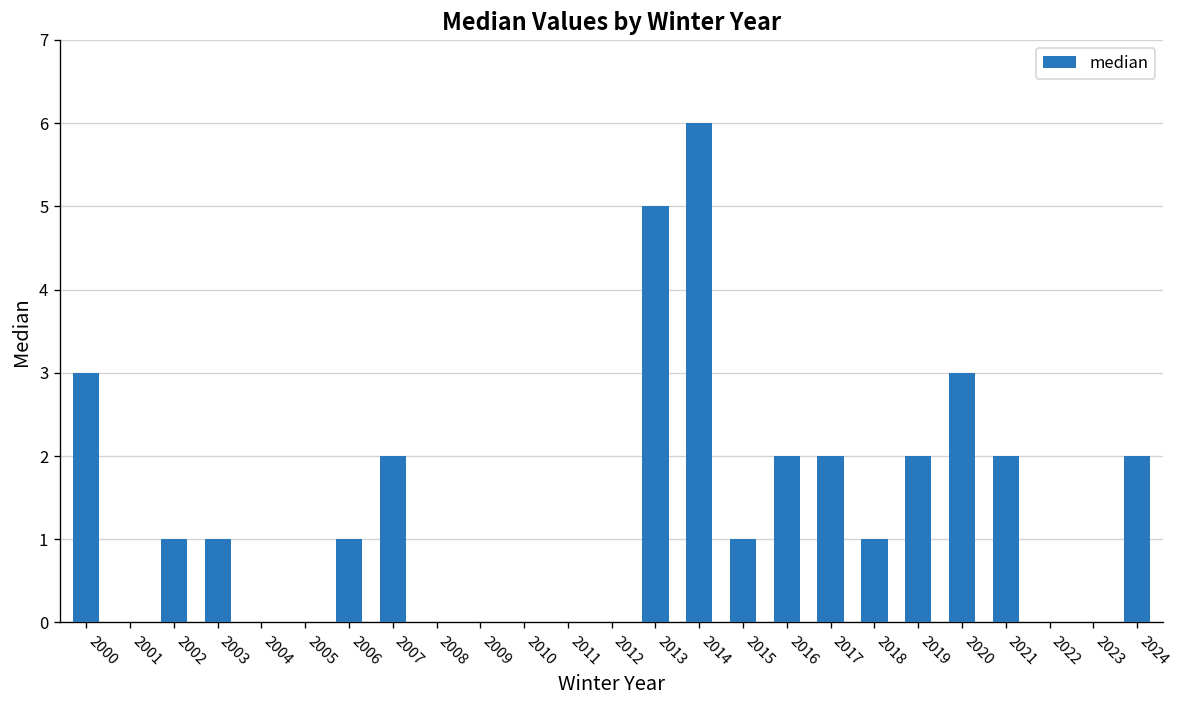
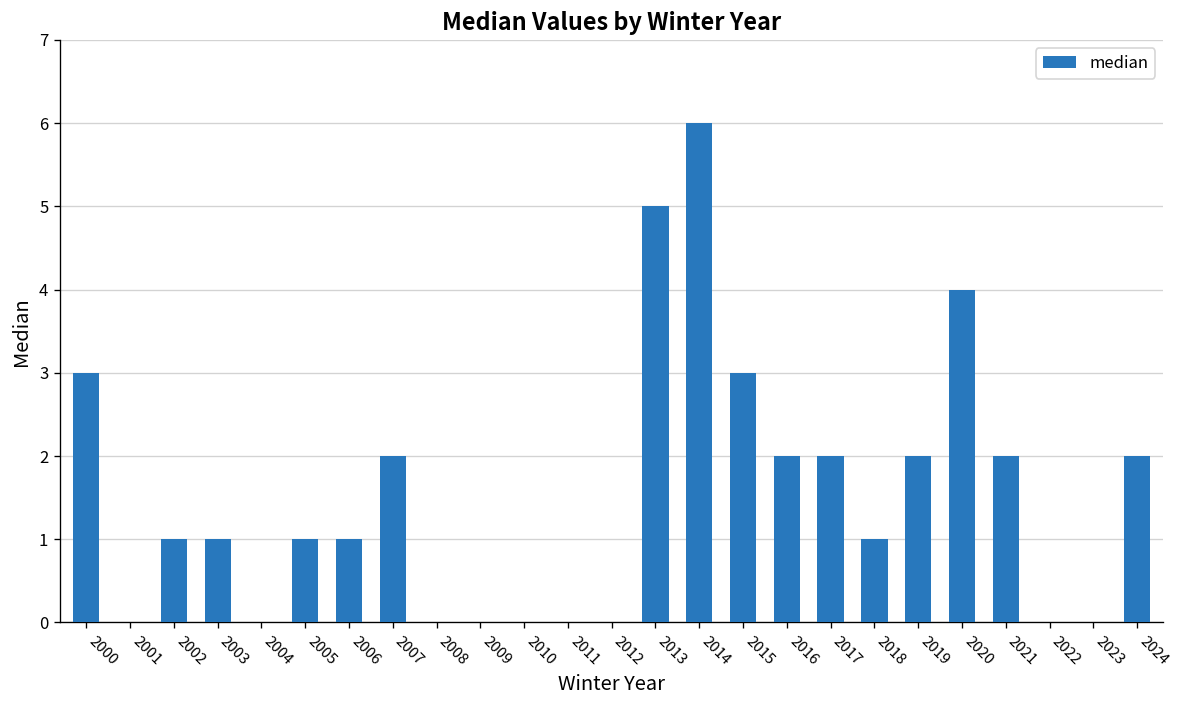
2005: 0 -> 1
2015: 1 -> 3
2020: 3 -> 4
